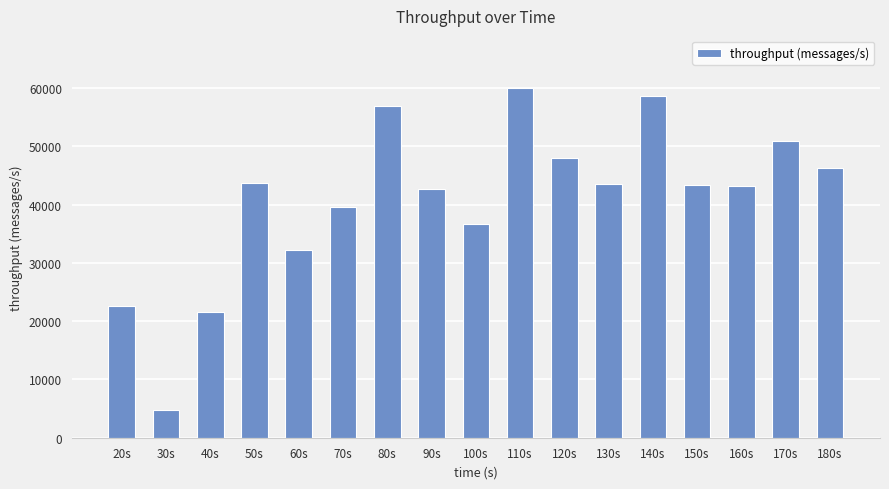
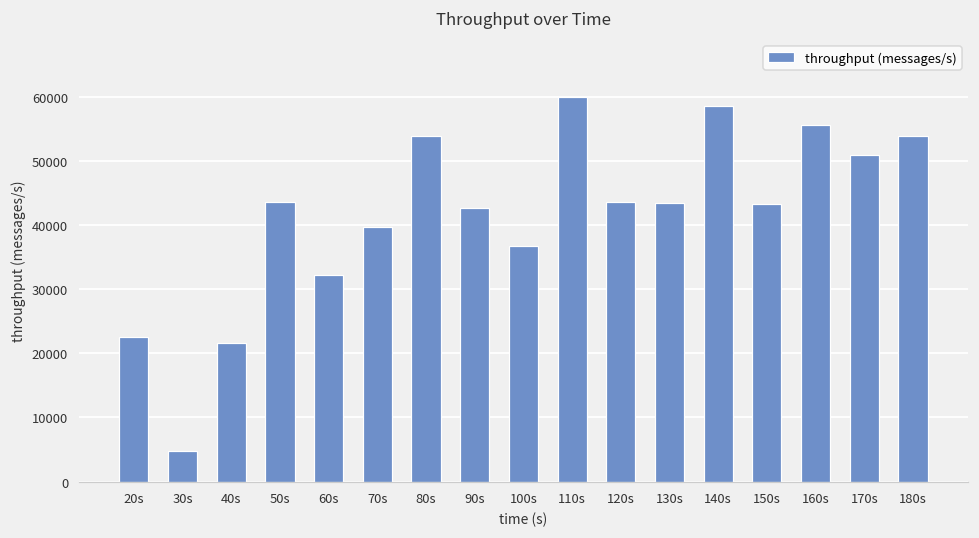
80s: 57000 -> 54000
120s: 48000 -> 44000
160s: 43000 -> 56000
180s: 46000 -> 54000
